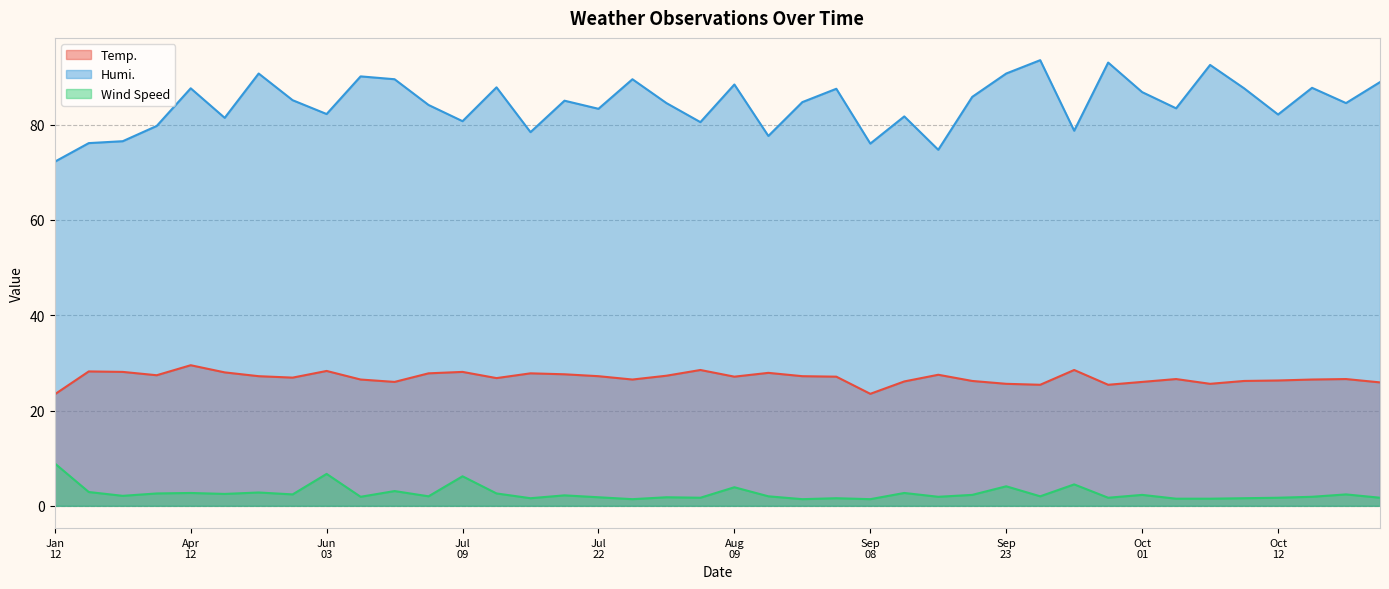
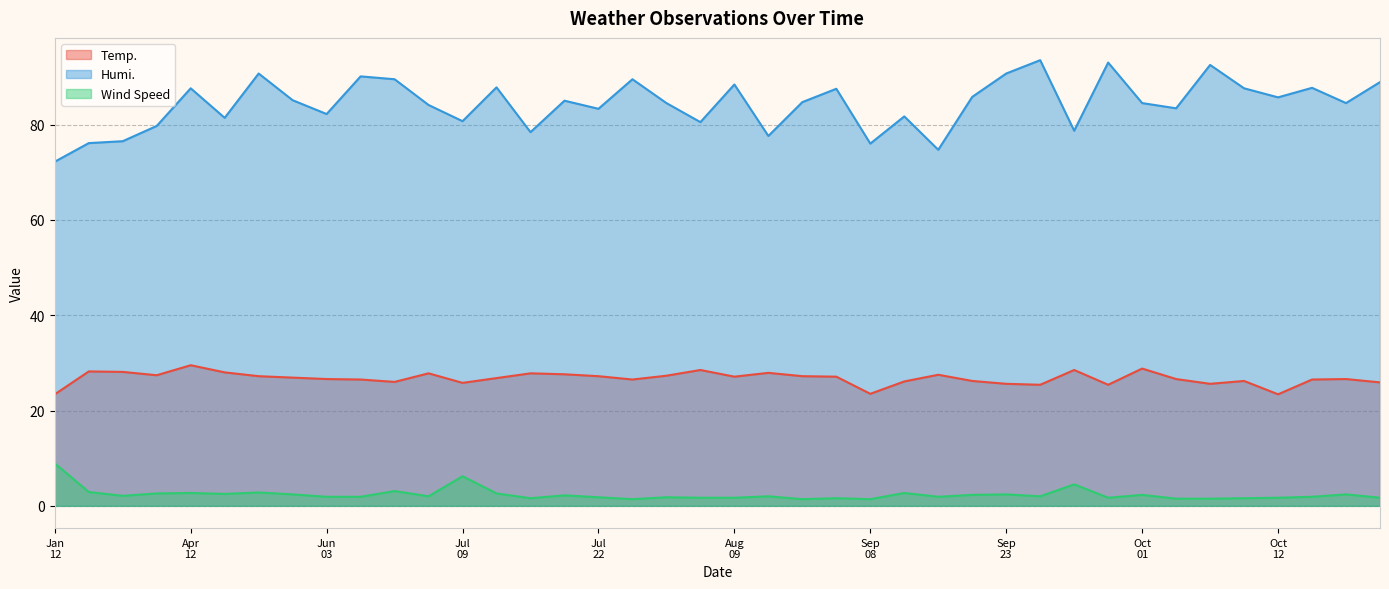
Temp., Jun 03: 28 -> 27
Wind Speed, Jun 03: 7 -> 2
Temp., Jul 09: 28 -> 26
Wind Speed, Aug 09: 4 -> 2
Wind Speed, Sep 23: 4 -> 2
Temp., Oct 01: 26 -> 29
Humi., Oct 01: 87 -> 85
Temp., Oct 12: 26 -> 23
Humi., Oct 12: 82 -> 86
